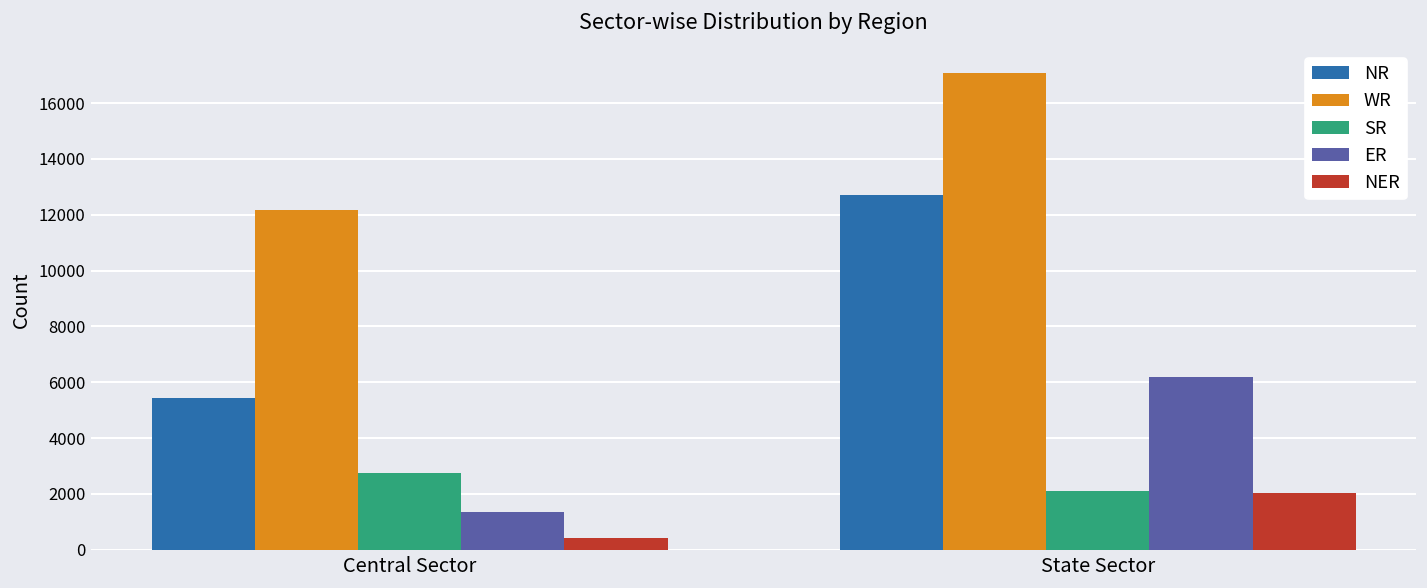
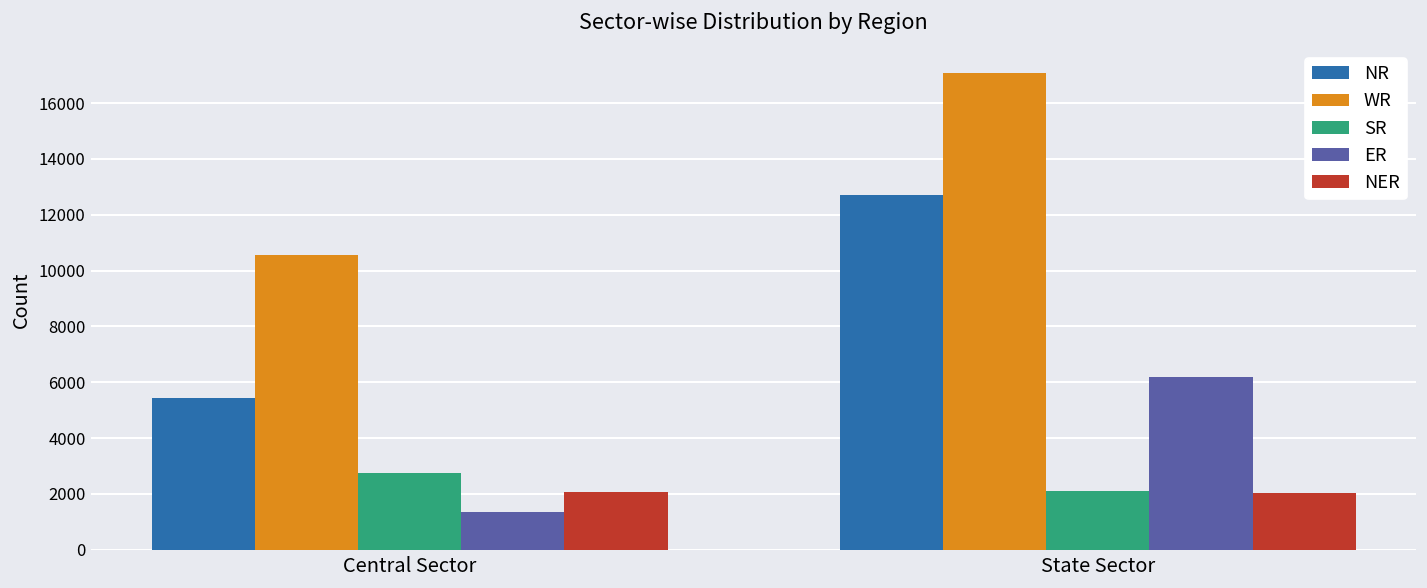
WR, Central Sector: 12200 -> 10500
NER, Central Sector: 400 -> 2100
